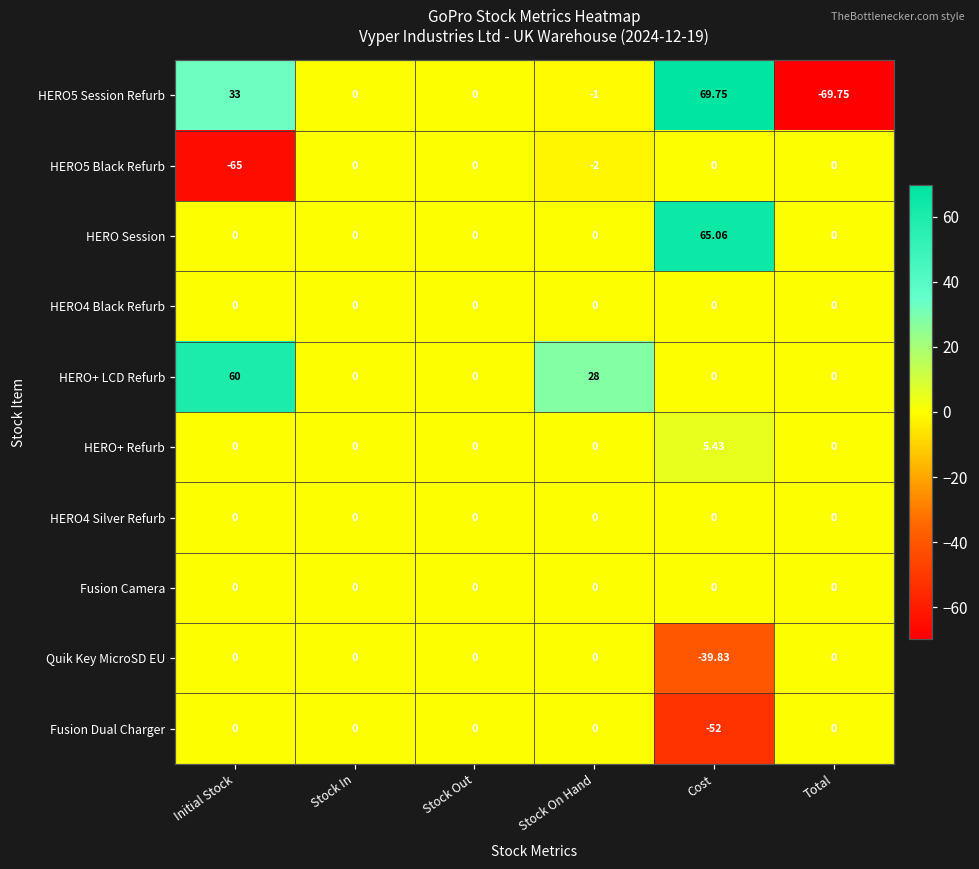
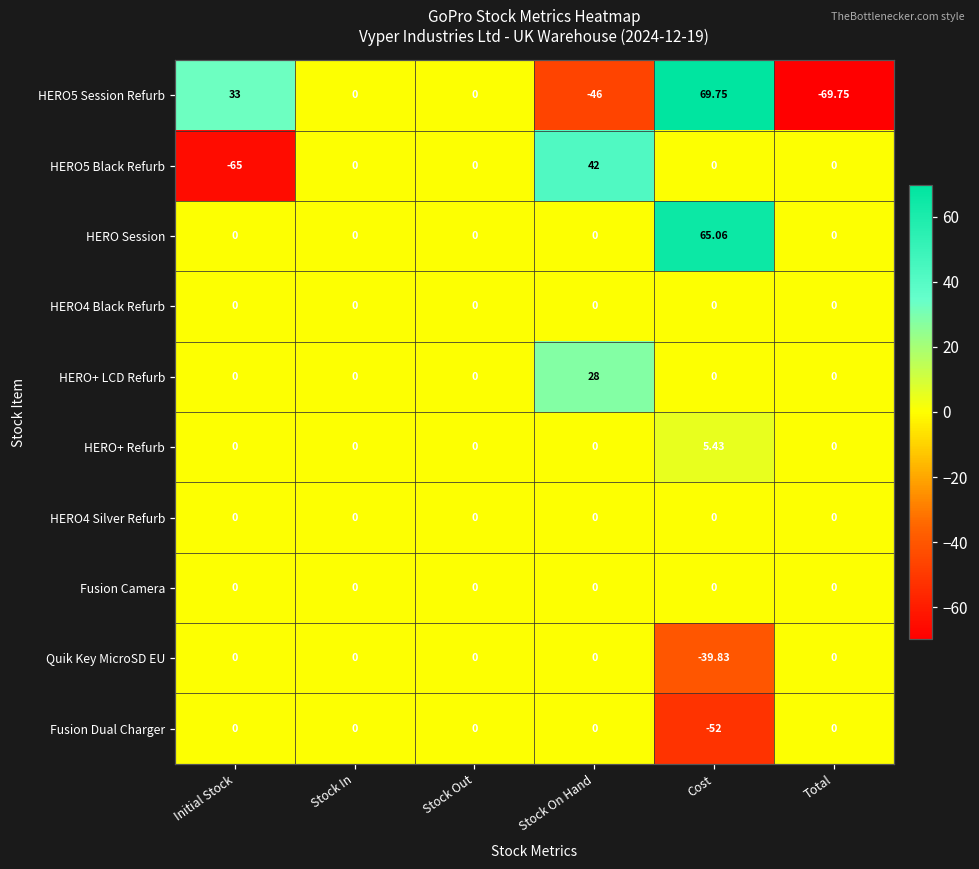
HERO5 Session Refurb, Stock On Hand: -1 -> -46
HERO5 Black Refurb, Stock On Hand: -2 -> 42
HERO+ LCD Refurb, Initial Stock: 60 -> 0
